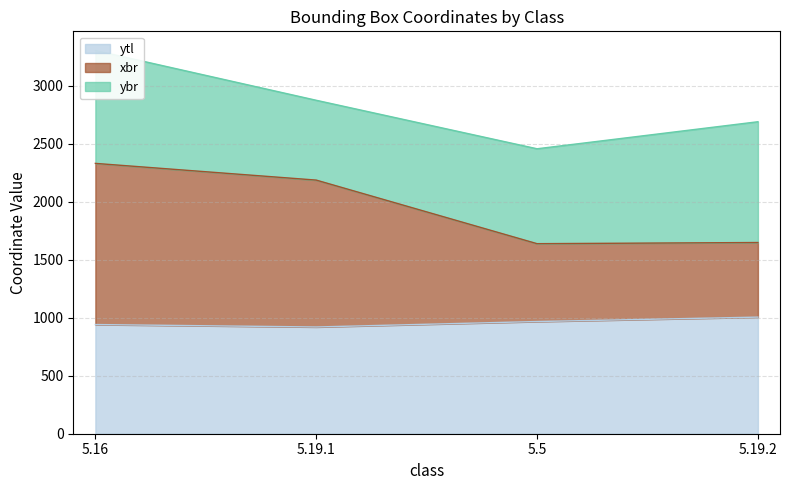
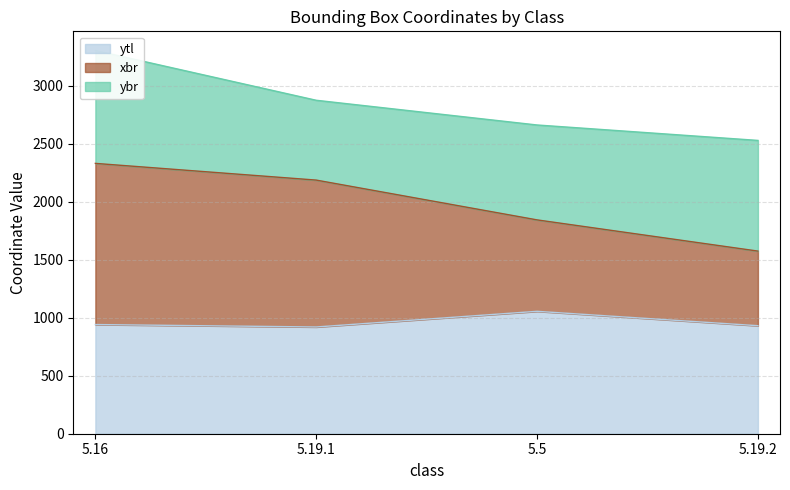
ytl, 5.5: 970 -> 1060
xbr, 5.5: 670 -> 790
ytl, 5.19.2: 1010 -> 930
ybr, 5.19.2: 1040 -> 950
